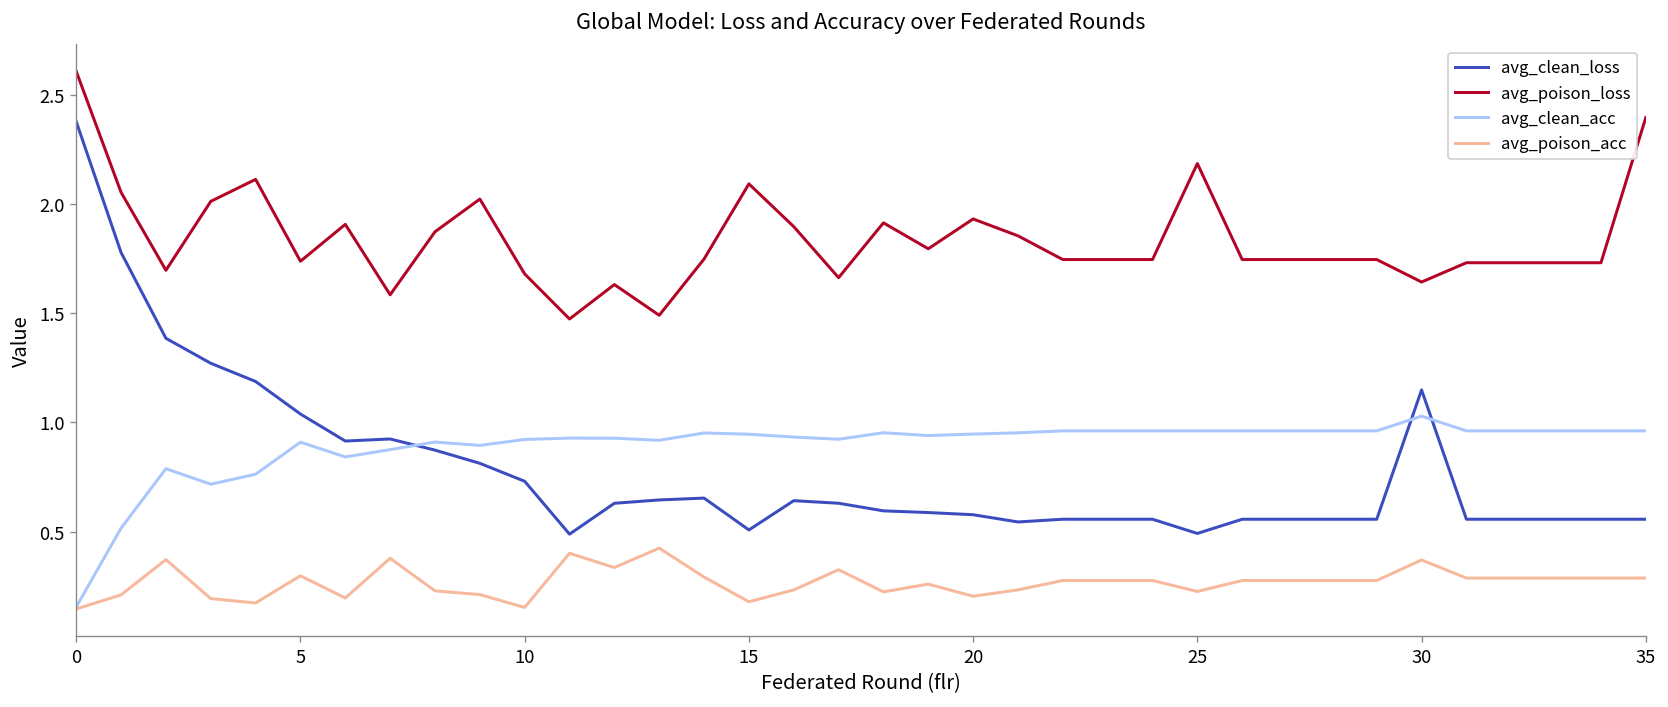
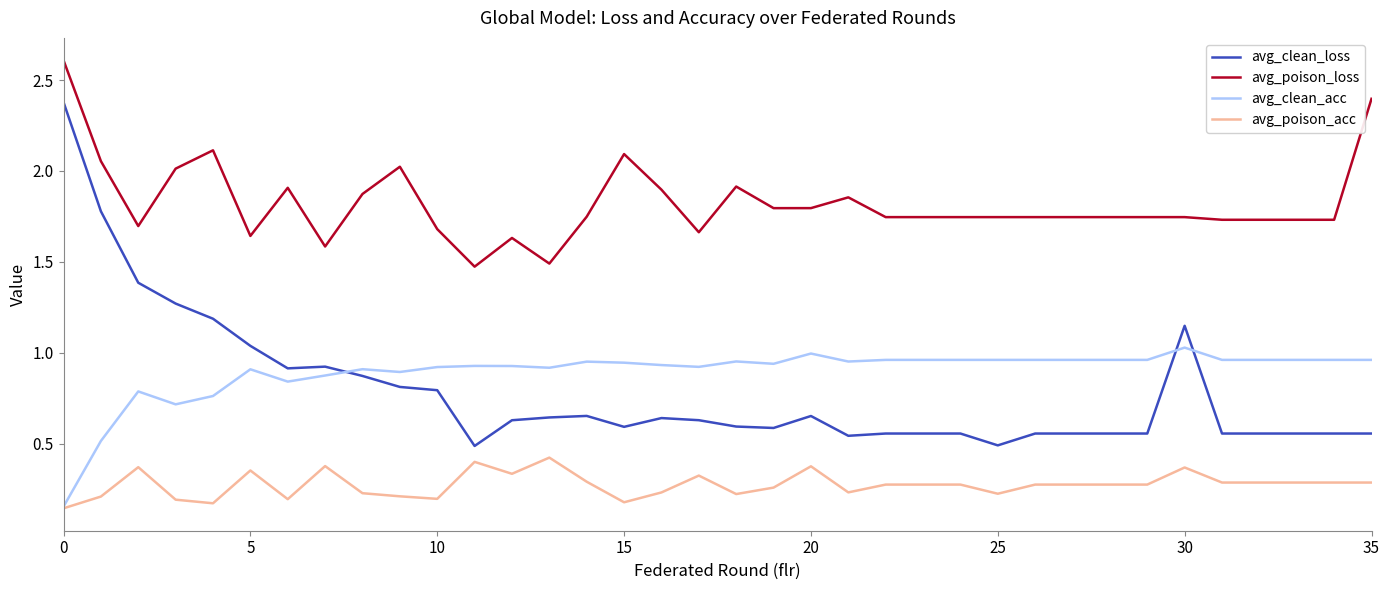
avg_poison_loss, 5: 1.74 -> 1.64
avg_poison_acc, 5: 0.30 -> 0.35
avg_clean_loss, 10: 0.73 -> 0.79
avg_poison_acc, 10: 0.15 -> 0.20
avg_clean_loss, 15: 0.51 -> 0.59
avg_clean_loss, 20: 0.58 -> 0.65
avg_poison_loss, 20: 1.93 -> 1.80
avg_clean_acc, 20: 0.95 -> 1.00
avg_poison_acc, 20: 0.20 -> 0.38
avg_poison_loss, 25: 2.19 -> 1.75
avg_poison_loss, 30: 1.64 -> 1.75
